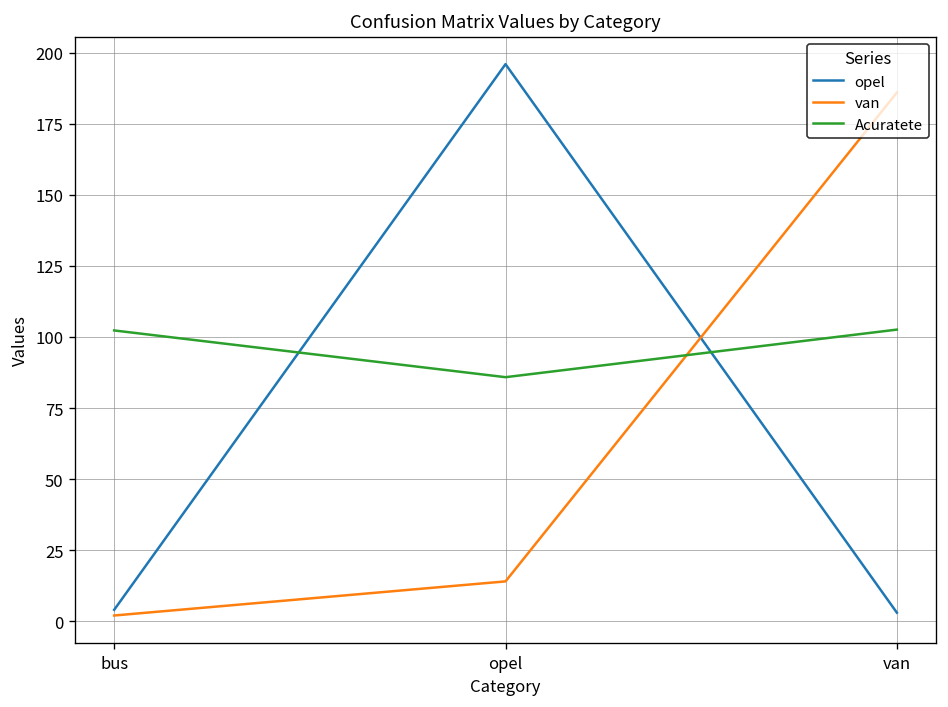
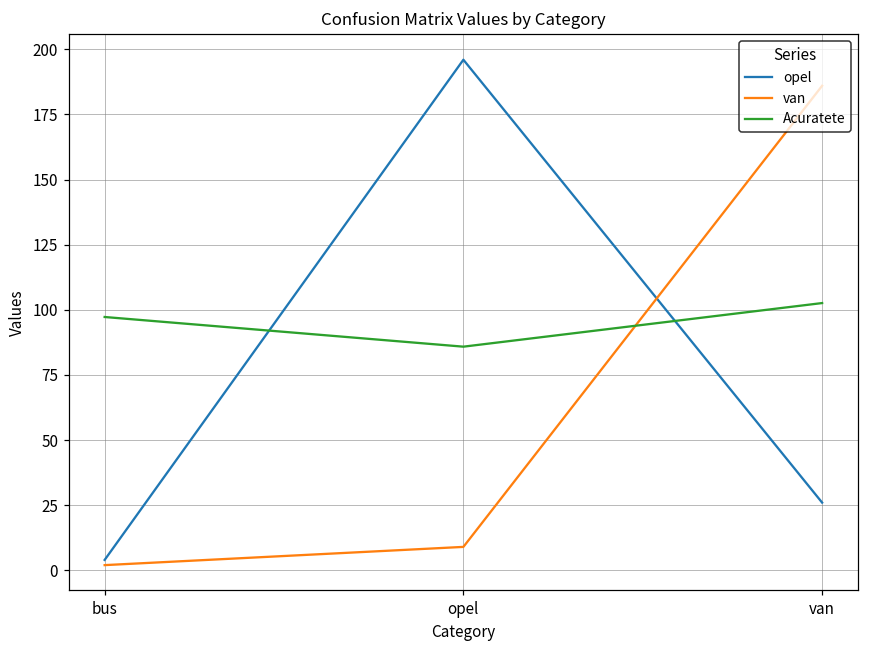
Acuratete, bus: 102 -> 97
van, opel: 14 -> 9
opel, van: 3 -> 26
